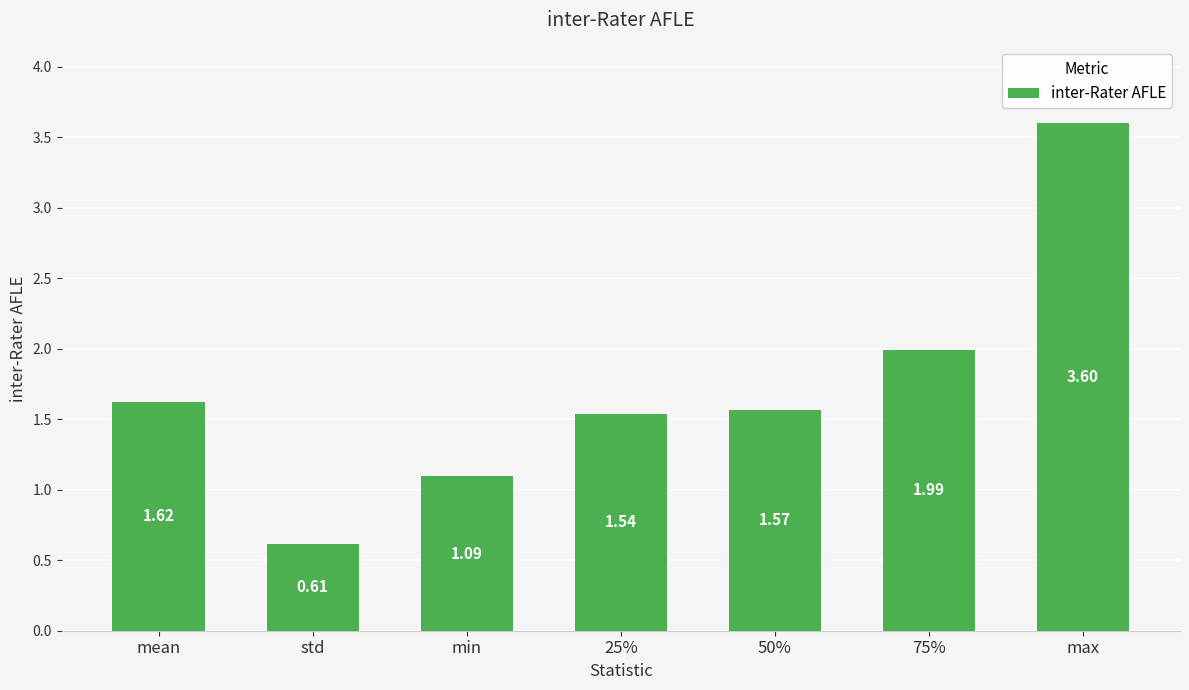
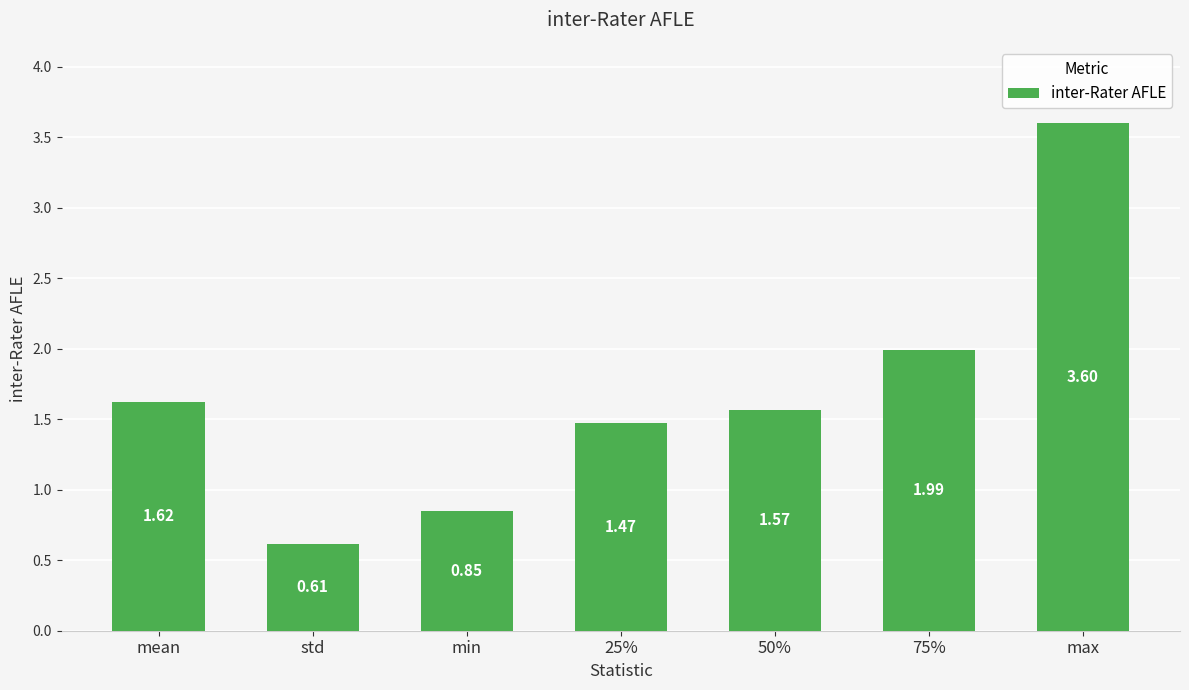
min: 1.09 -> 0.85
25%: 1.54 -> 1.47
